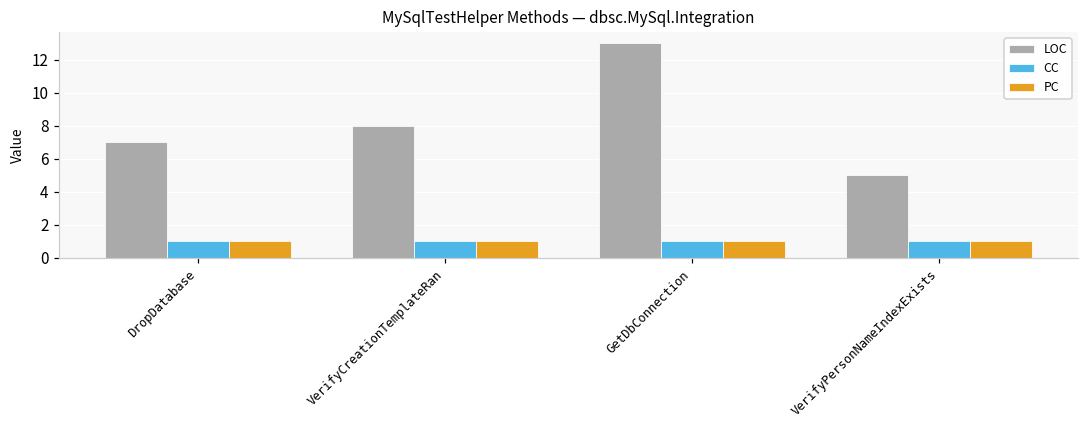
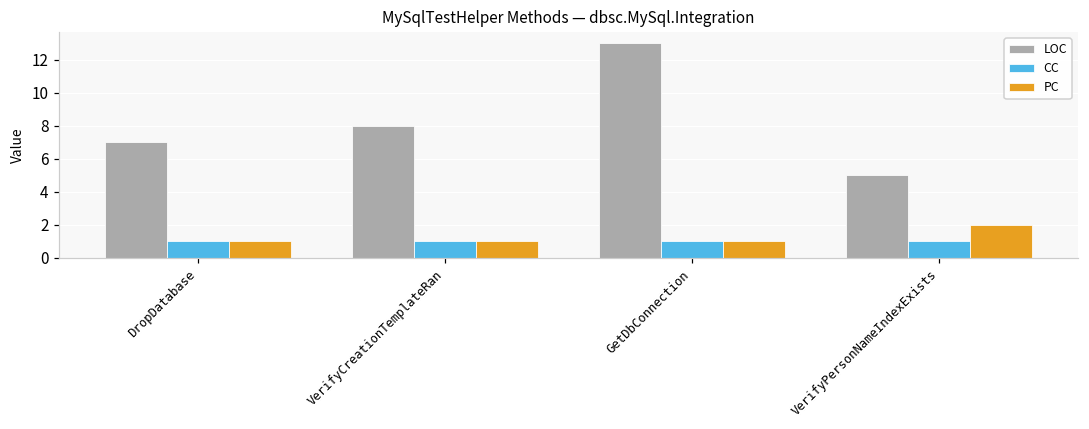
PC, VerifyPersonNameIndexExists: 1 -> 2
